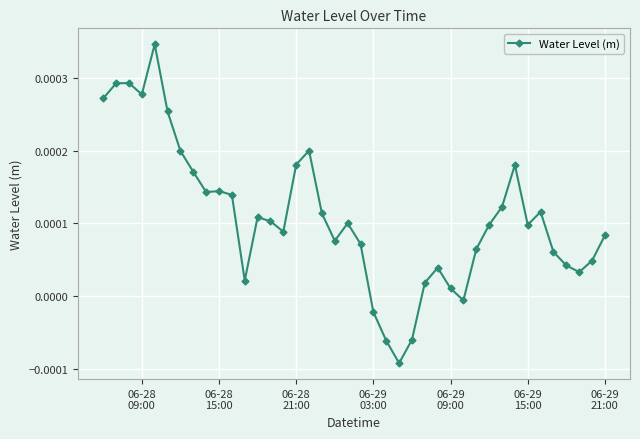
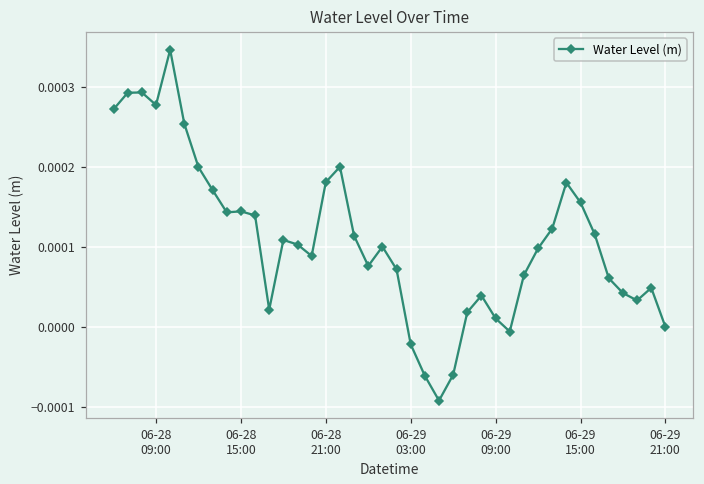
06-29 15:00: 0.00010 -> 0.00016
06-29 21:00: 0.0001 -> 0.0000
